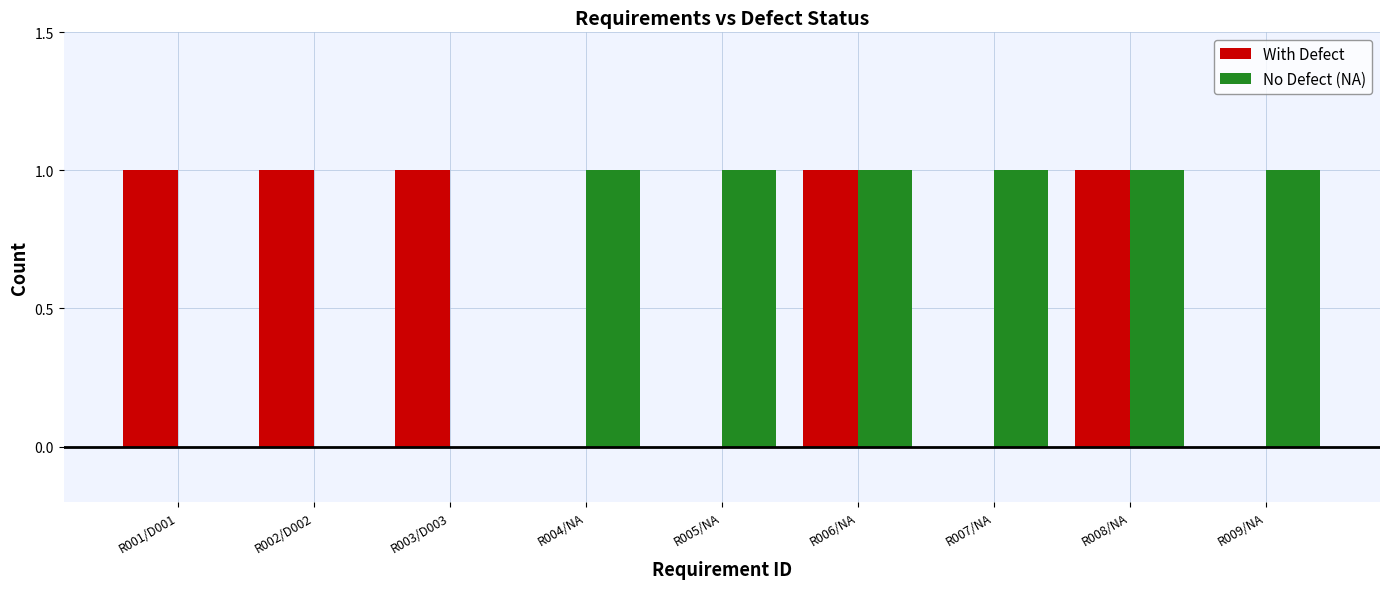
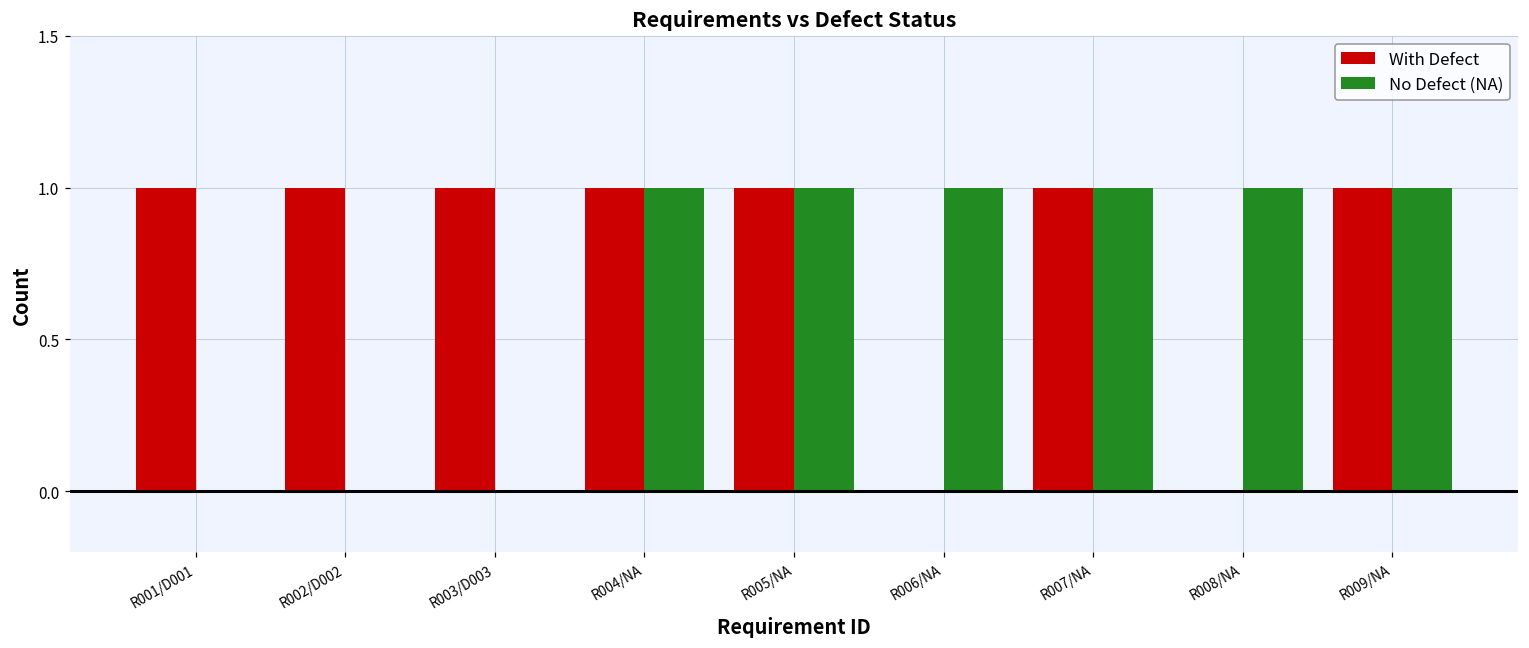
With Defect, R004/NA: 0 -> 1
With Defect, R005/NA: 0 -> 1
With Defect, R006/NA: 1 -> 0
With Defect, R007/NA: 0 -> 1
With Defect, R008/NA: 1 -> 0
With Defect, R009/NA: 0 -> 1
